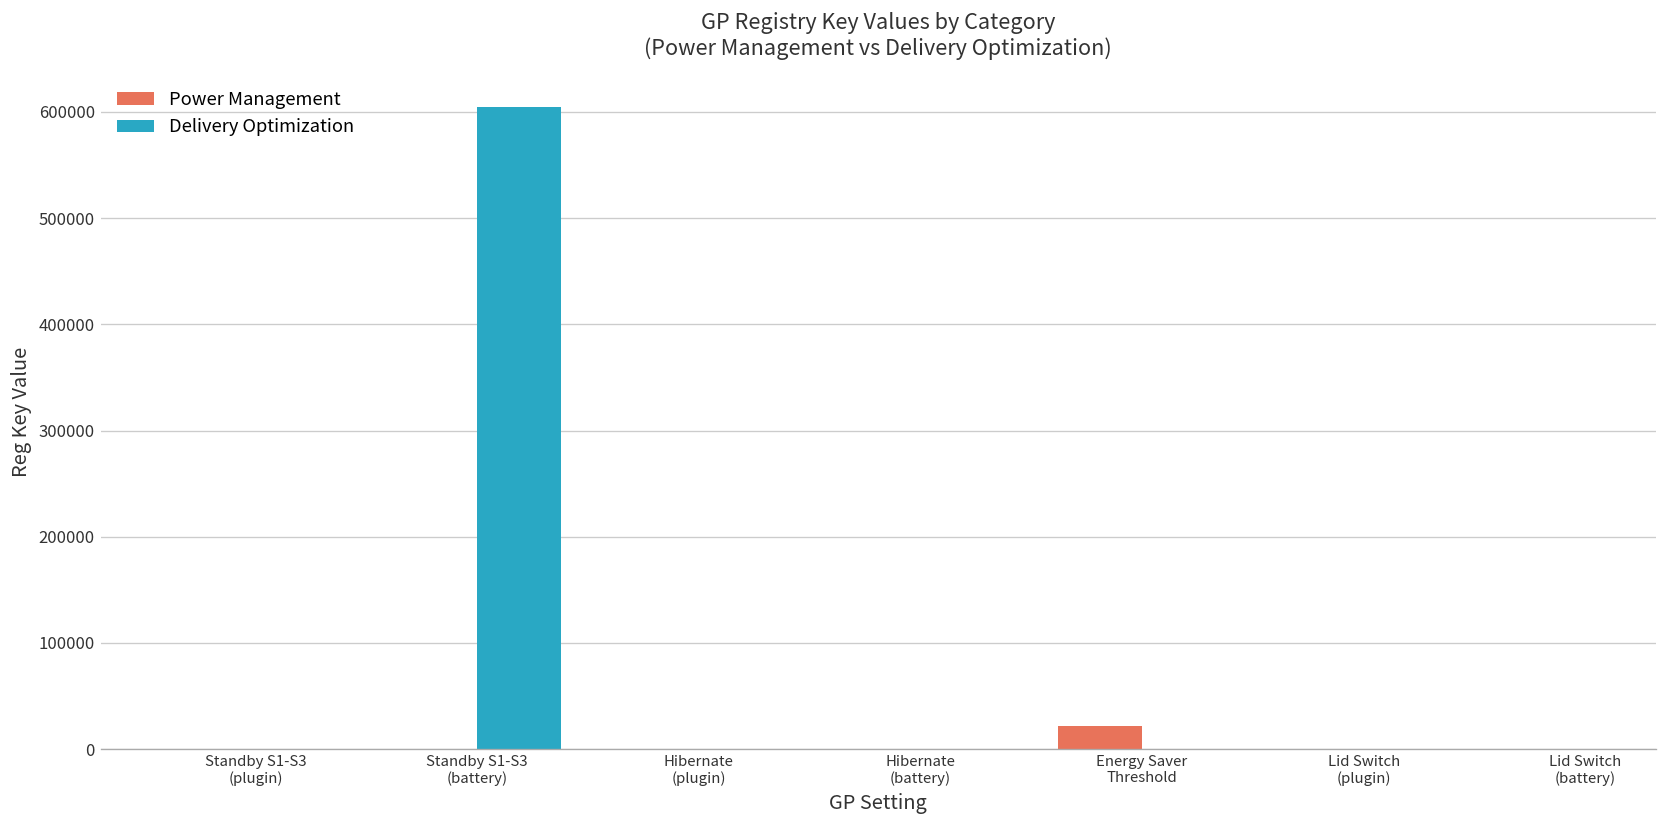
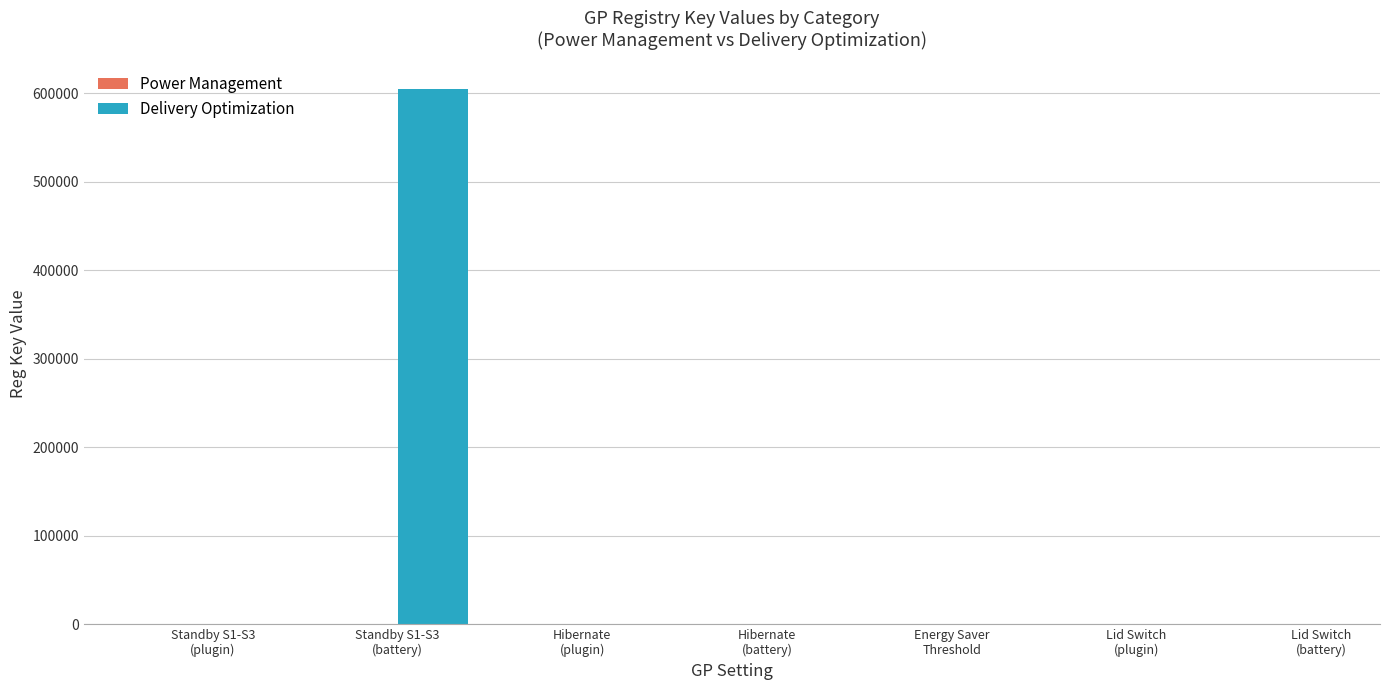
Power Management, Energy Saver Threshold: 20000 -> 0
